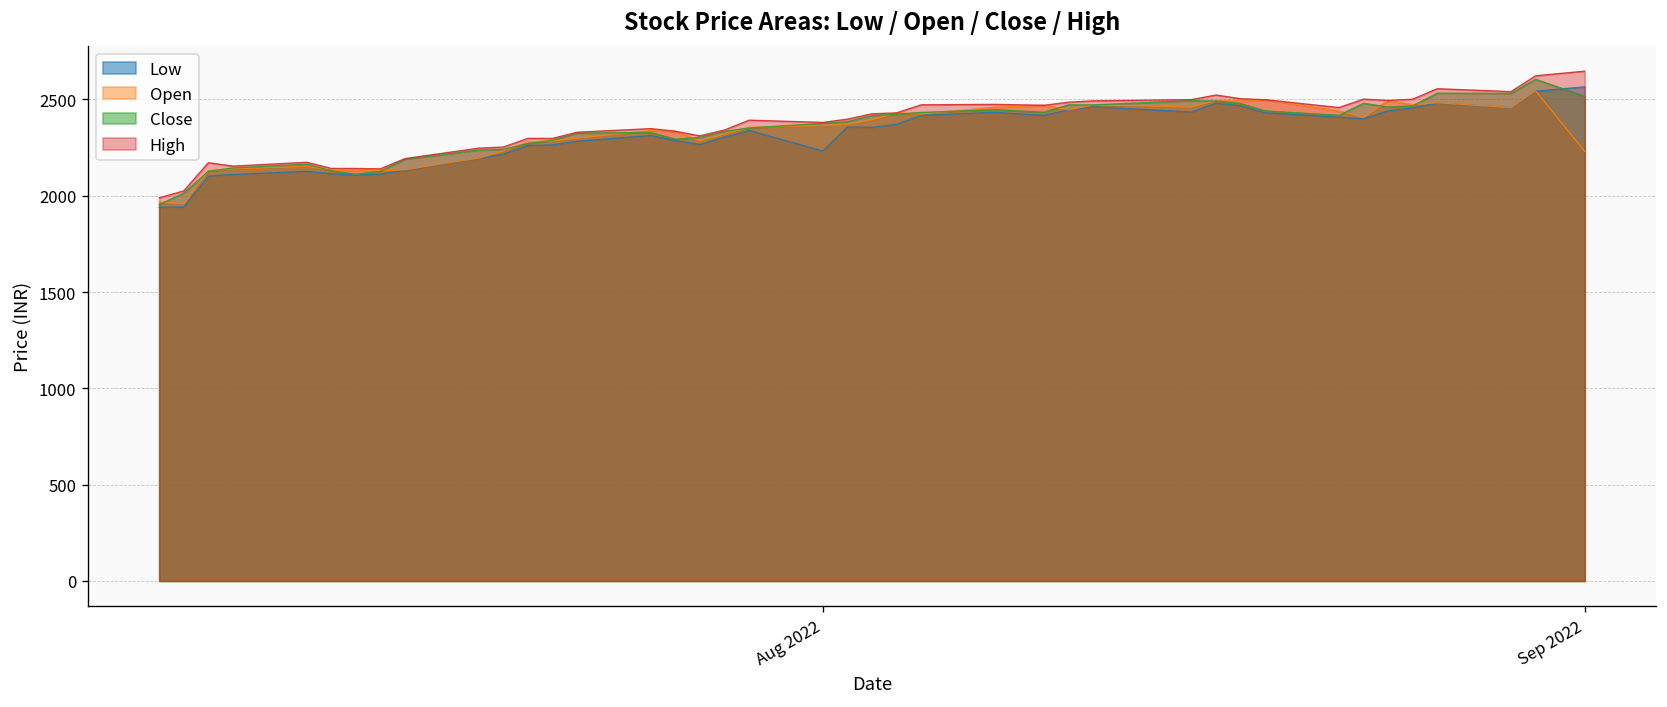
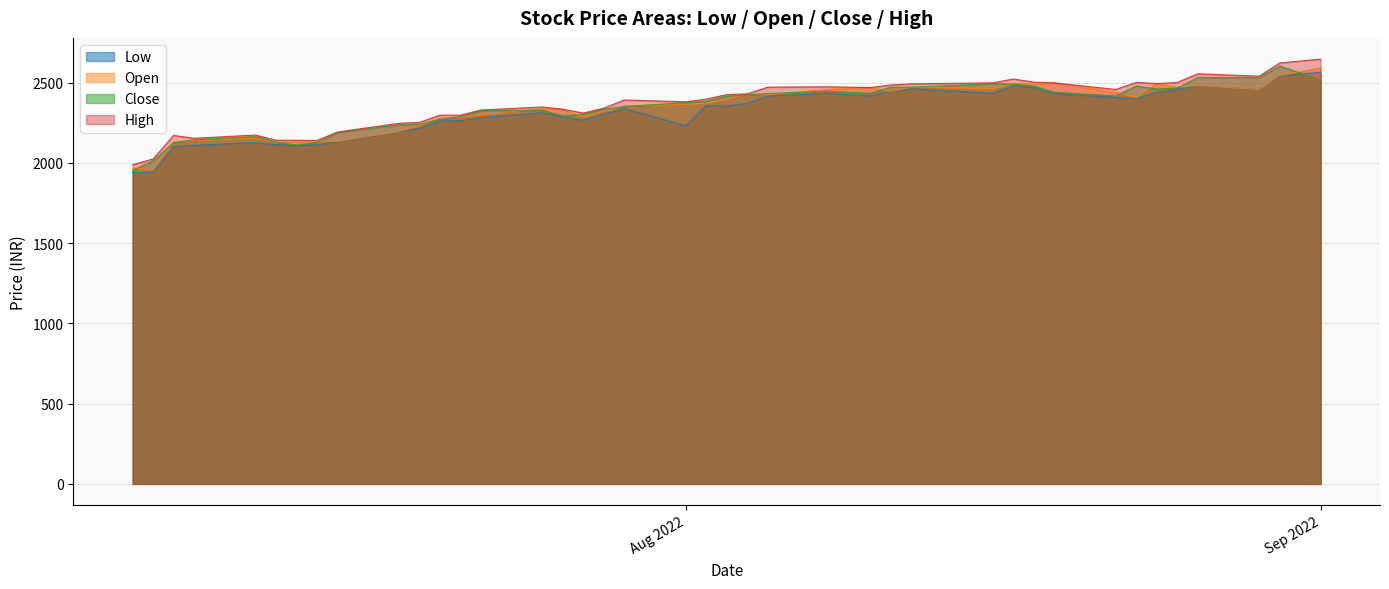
Open, Sep 2022: 2230 -> 2590
